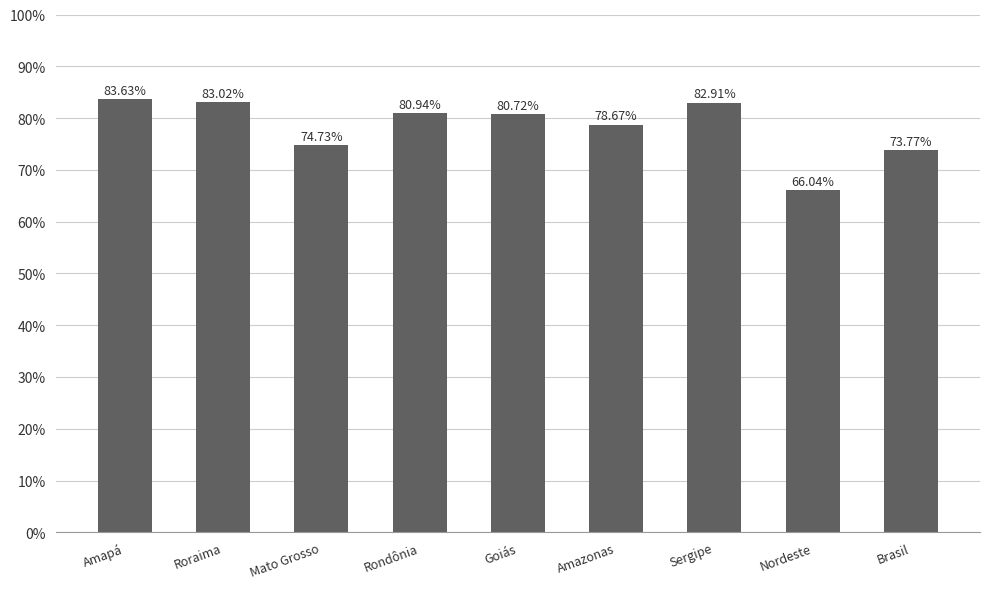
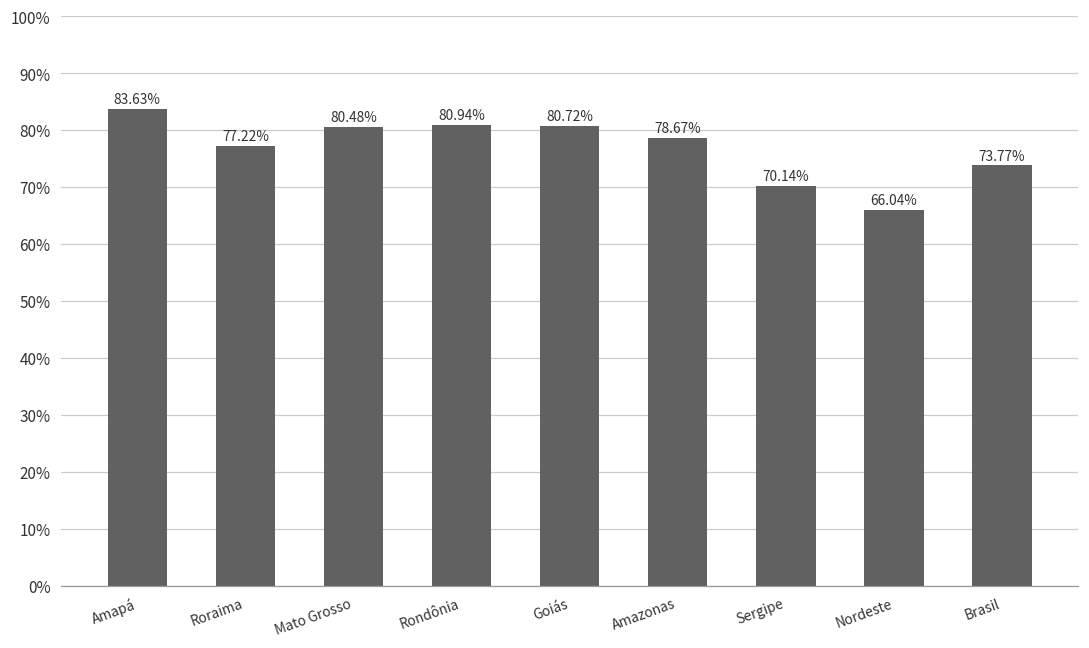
Roraima: 83.02% -> 77.22%
Mato Grosso: 74.73% -> 80.48%
Sergipe: 82.91% -> 70.14%
